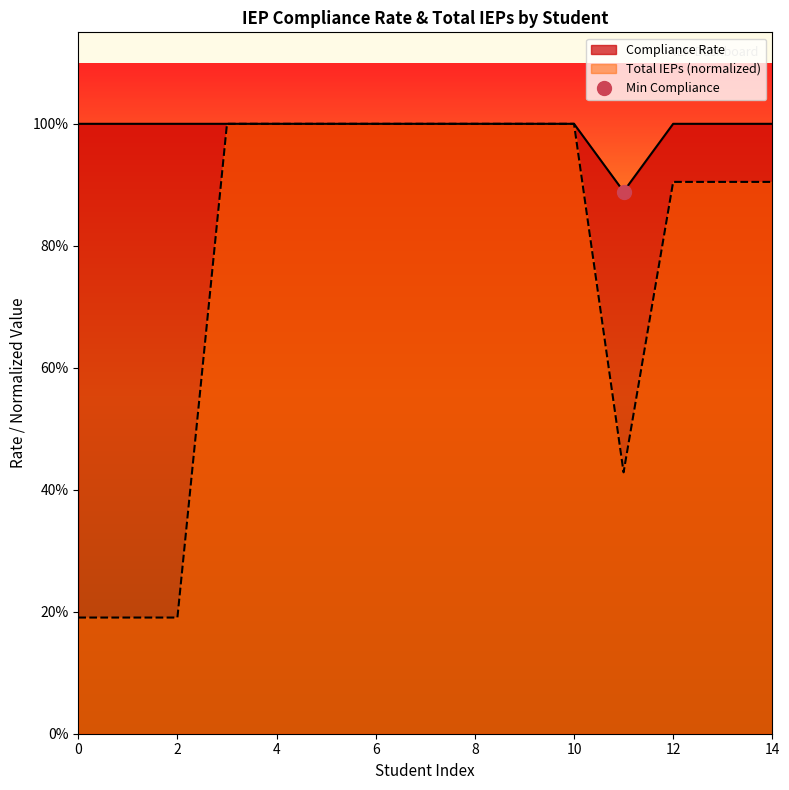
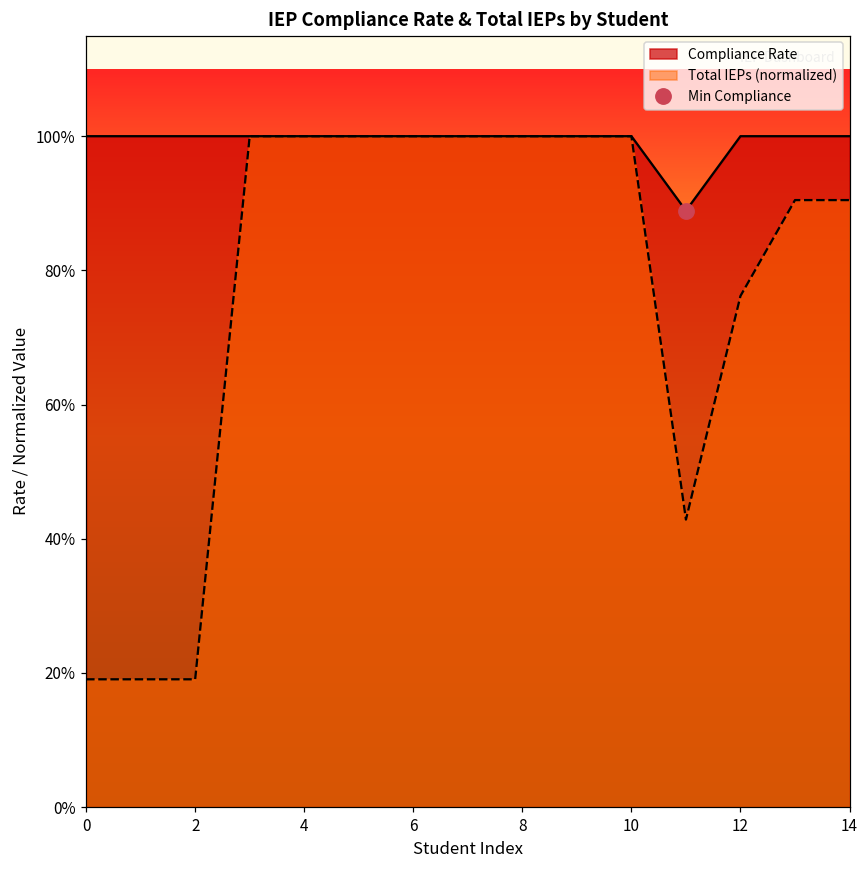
Total IEPs (normalized), 12: 90% -> 76%
